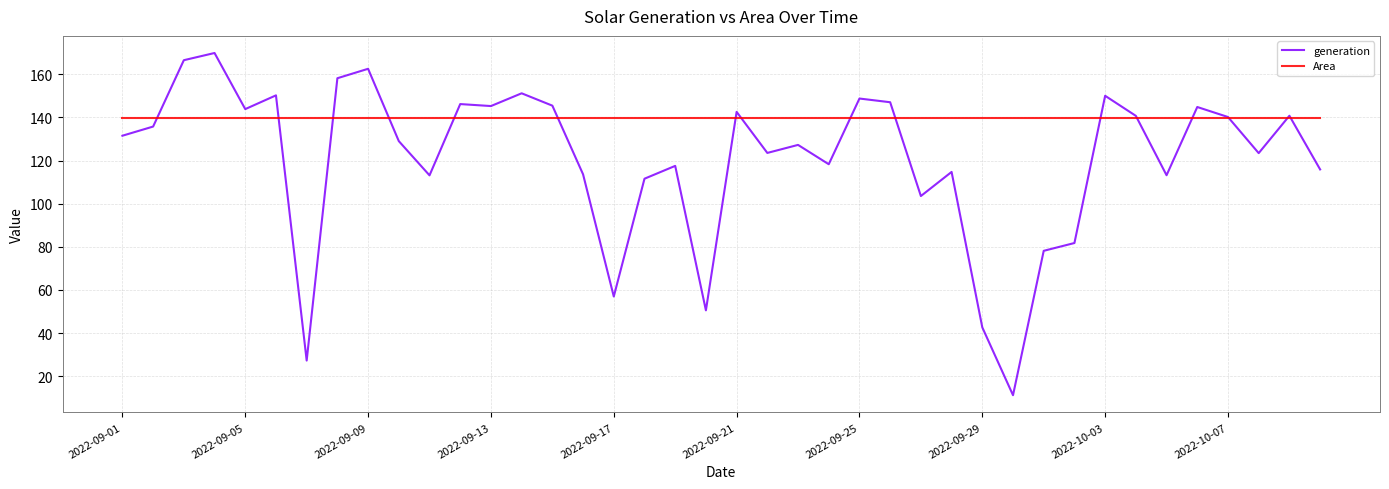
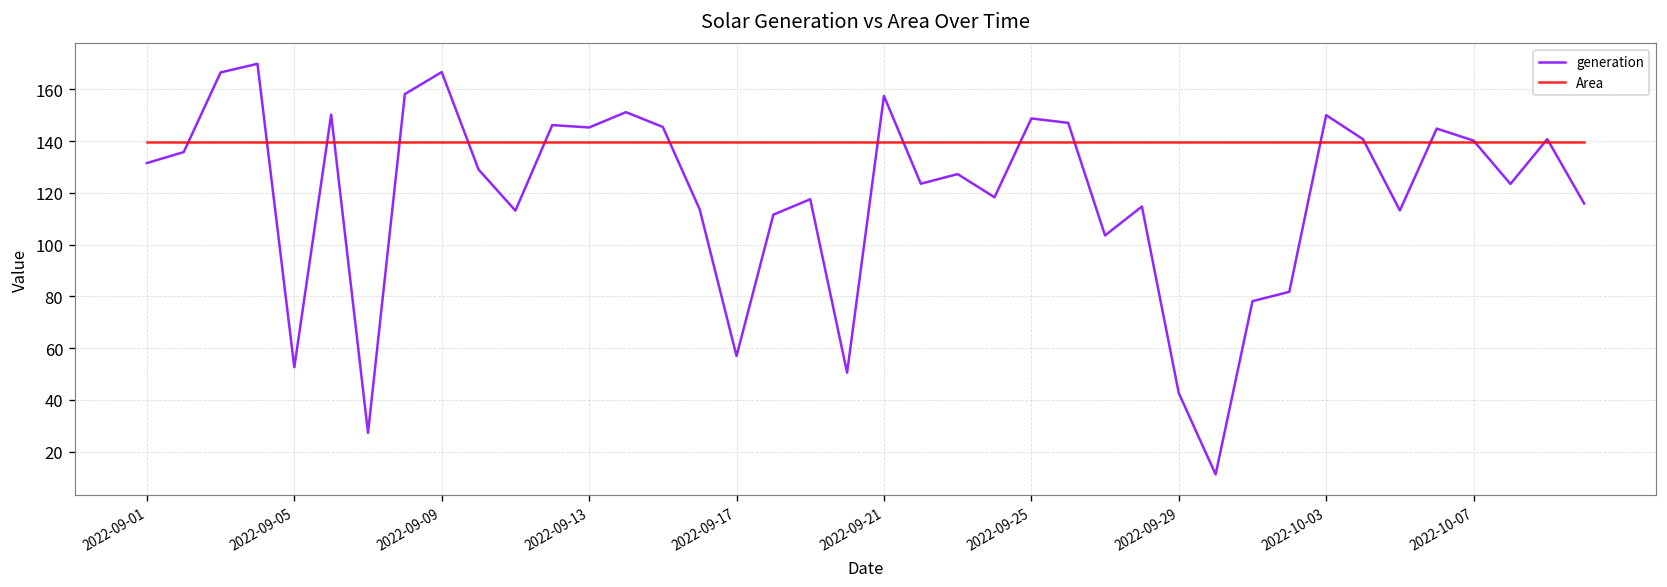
generation, 2022-09-05: 144 -> 53
generation, 2022-09-09: 163 -> 167
generation, 2022-09-21: 143 -> 157
